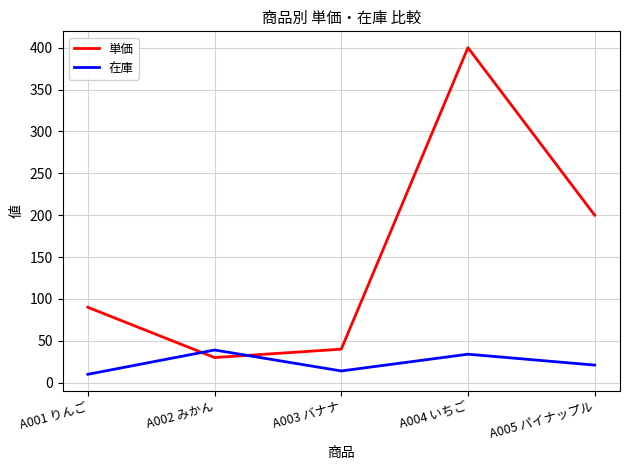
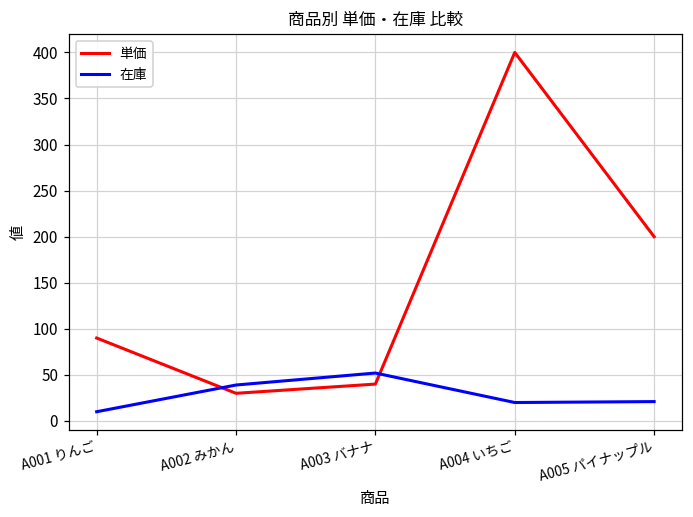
在庫, A003 バナナ: 10 -> 50
在庫, A004 いちご: 30 -> 20
